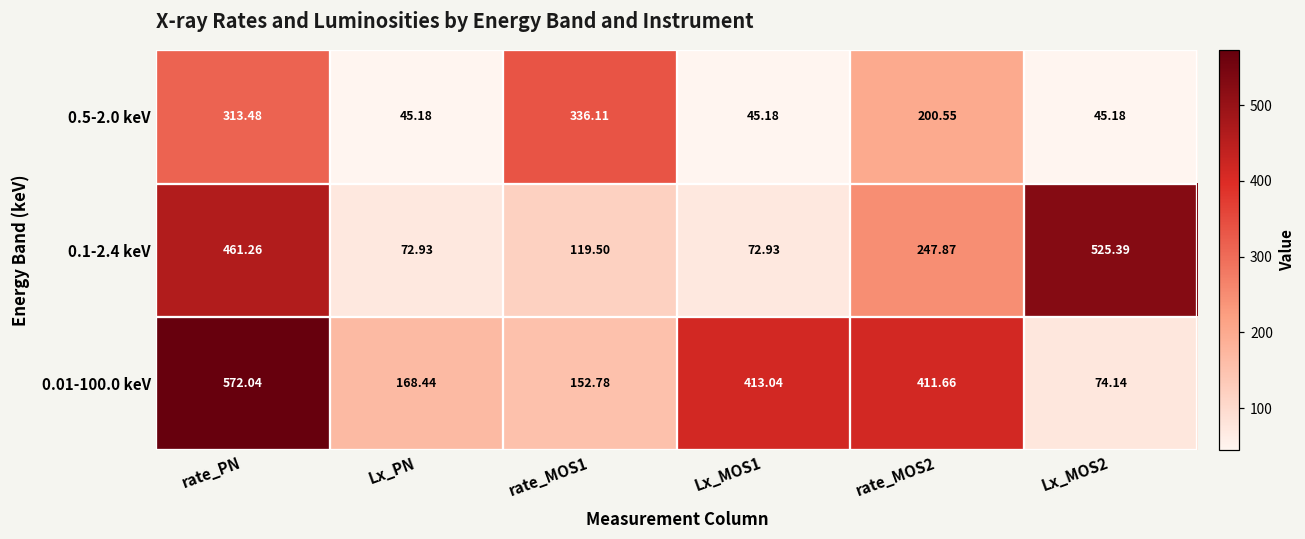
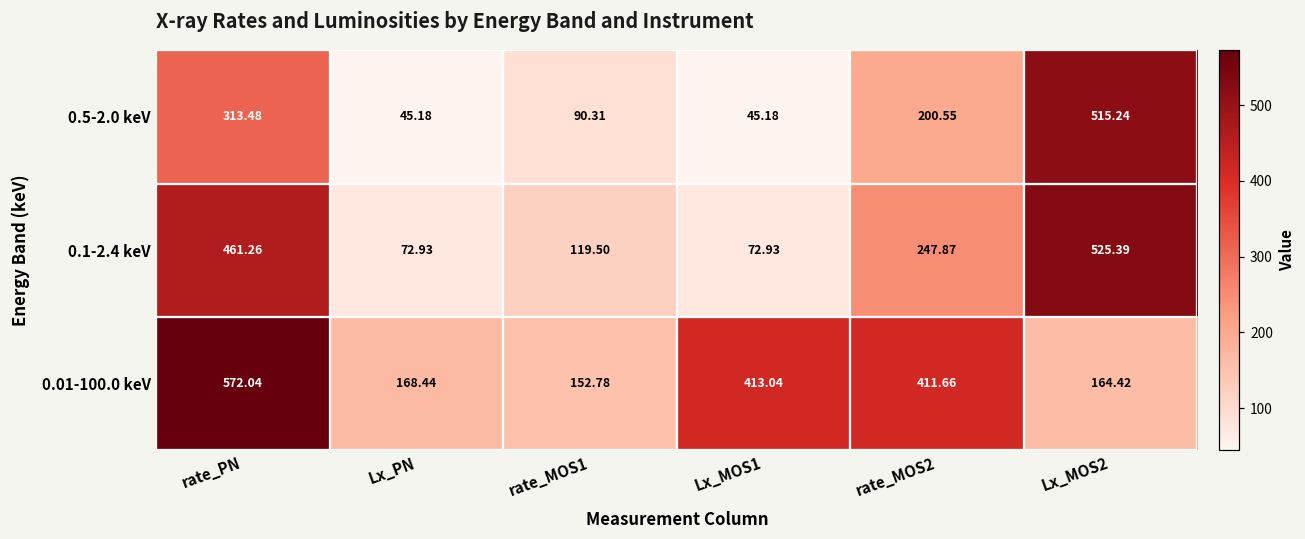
0.5-2.0 keV, rate_MOS1: 336.11 -> 90.31
0.5-2.0 keV, Lx_MOS2: 45.18 -> 515.24
0.01-100.0 keV, Lx_MOS2: 74.14 -> 164.42
